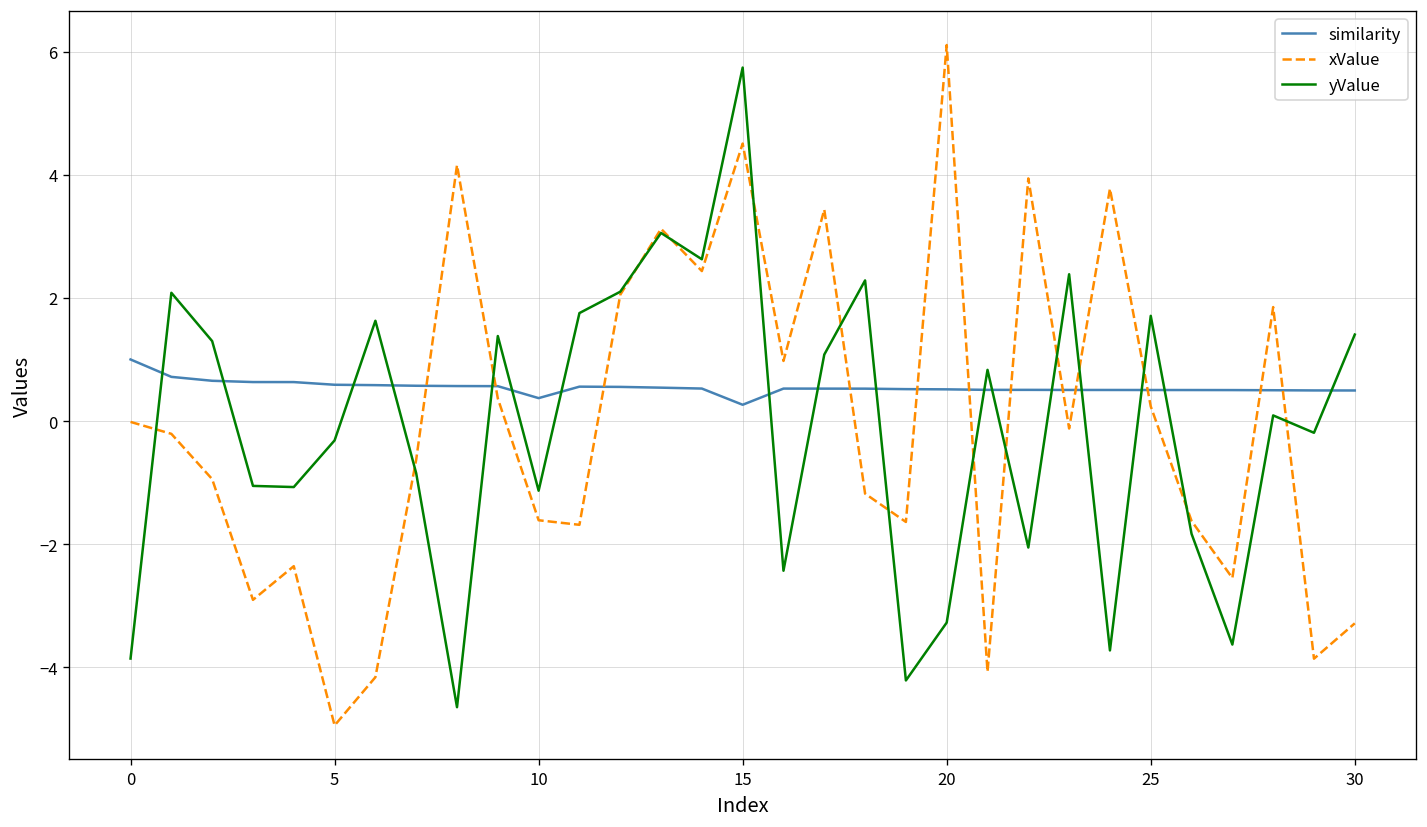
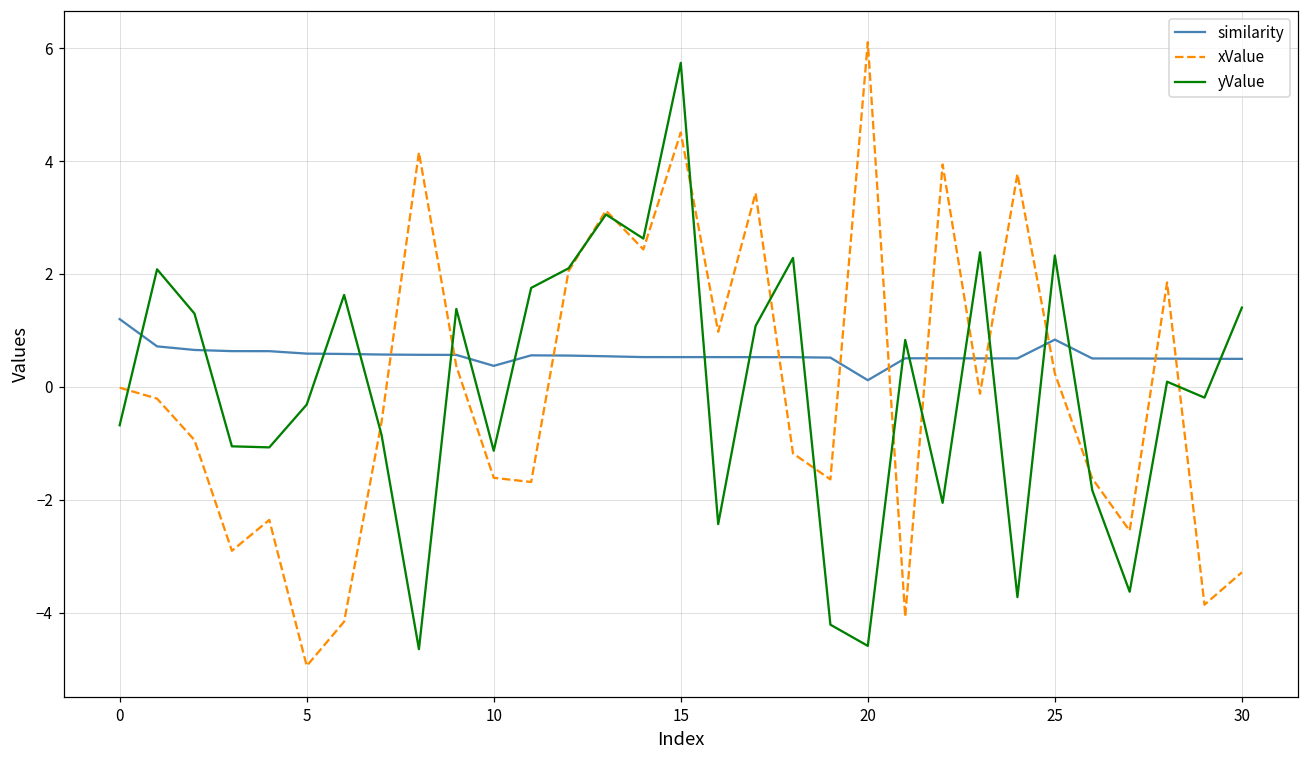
similarity, 0: 1.0 -> 1.2
yValue, 0: -3.9 -> -0.7
similarity, 15: 0.3 -> 0.5
similarity, 20: 0.5 -> 0.1
yValue, 20: -3.3 -> -4.6
similarity, 25: 0.5 -> 0.8
yValue, 25: 1.7 -> 2.3
